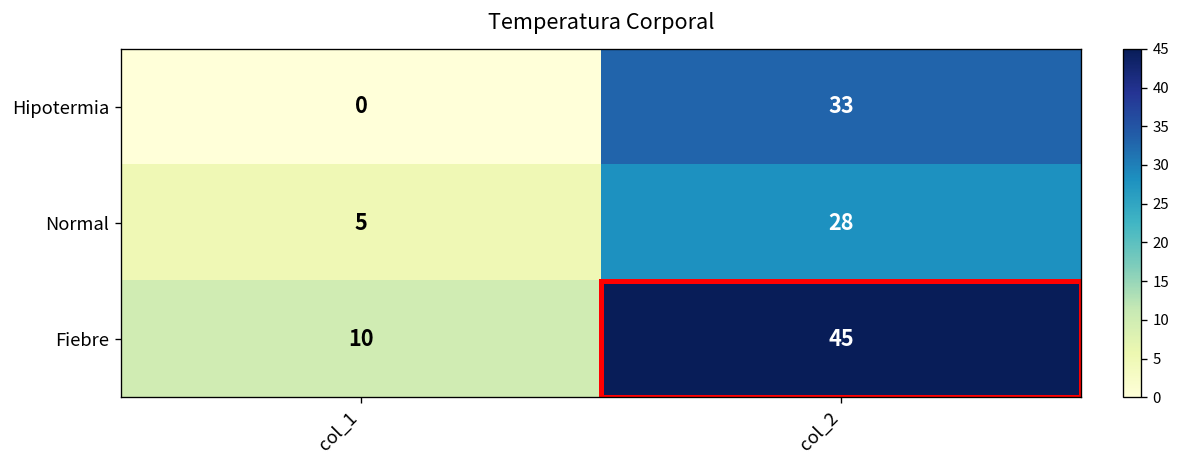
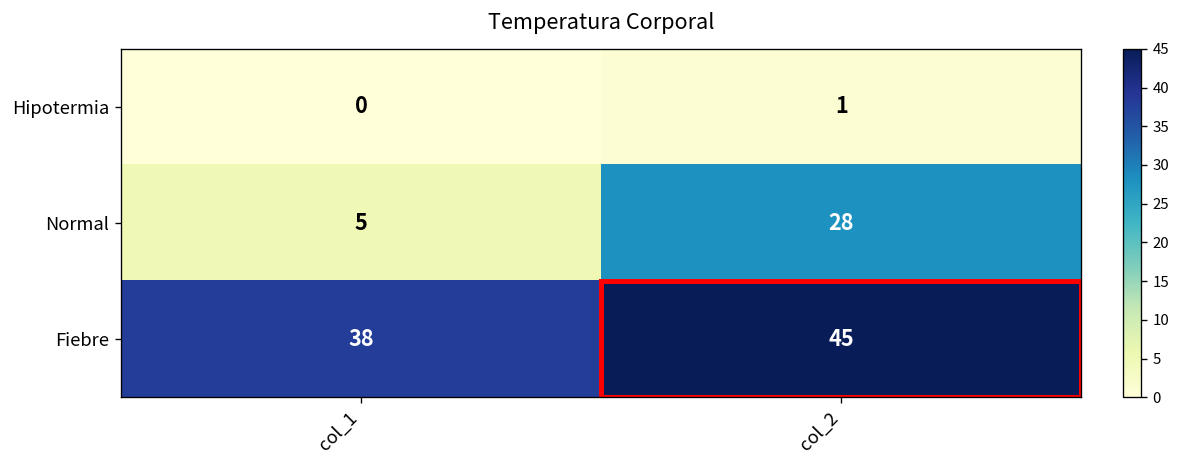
Hipotermia, col_2: 33 -> 1
Fiebre, col_1: 10 -> 38
